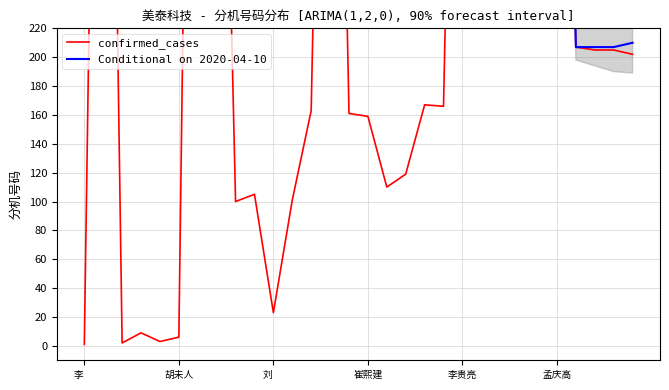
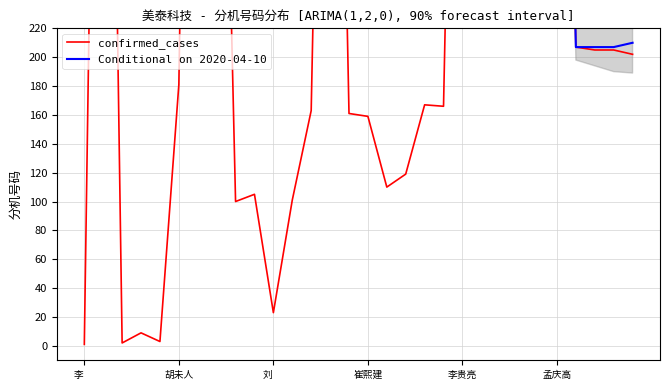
confirmed_cases, 胡未人: 6 -> 181
